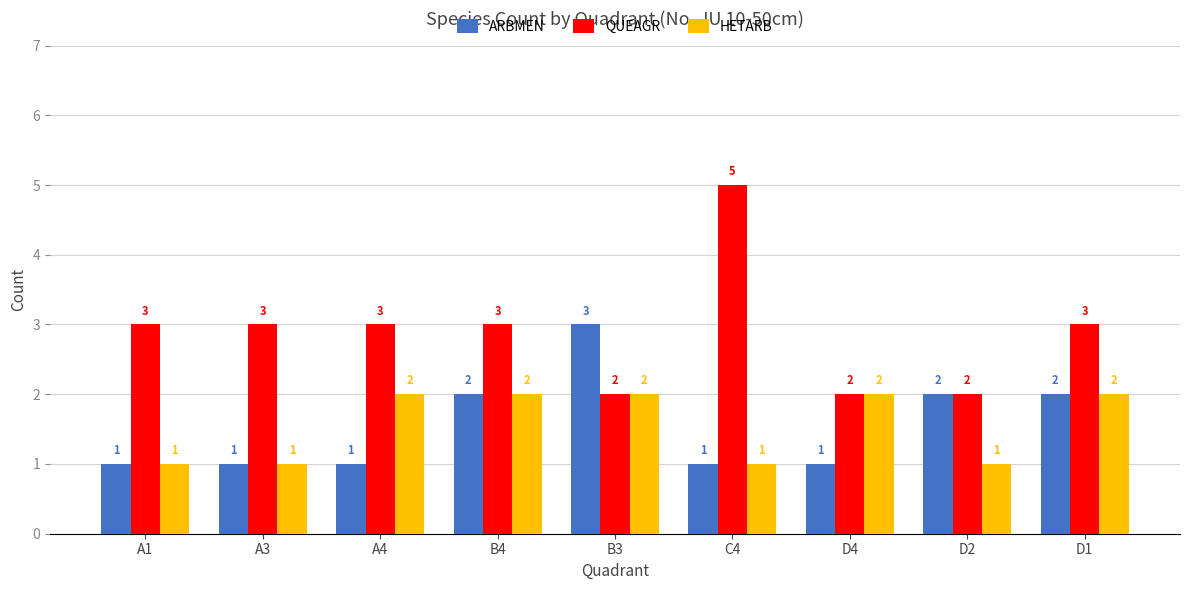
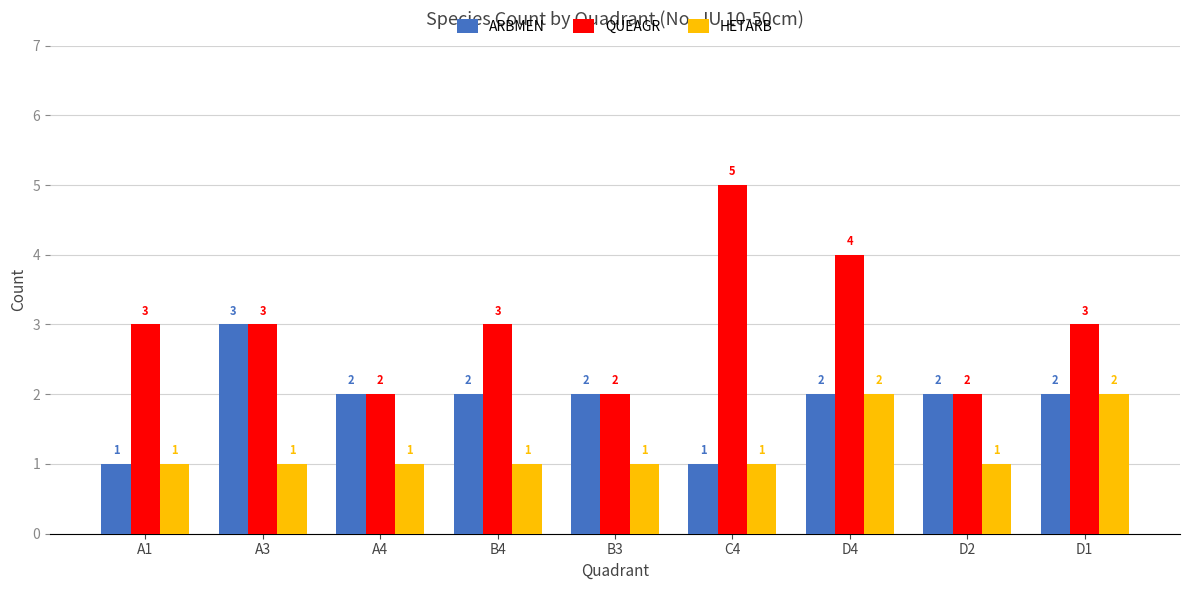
ARBMEN, A3: 1 -> 3
ARBMEN, A4: 1 -> 2
QUEAGR, A4: 3 -> 2
HETARB, A4: 2 -> 1
HETARB, B4: 2 -> 1
ARBMEN, B3: 3 -> 2
HETARB, B3: 2 -> 1
ARBMEN, D4: 1 -> 2
QUEAGR, D4: 2 -> 4
